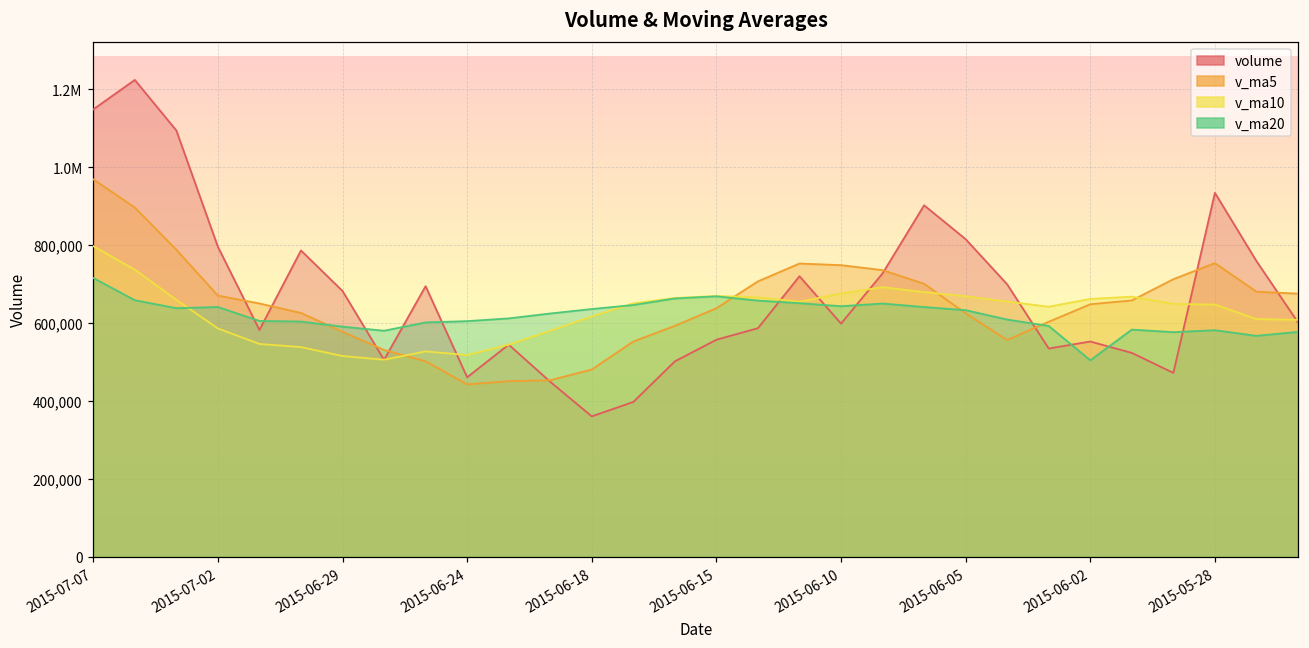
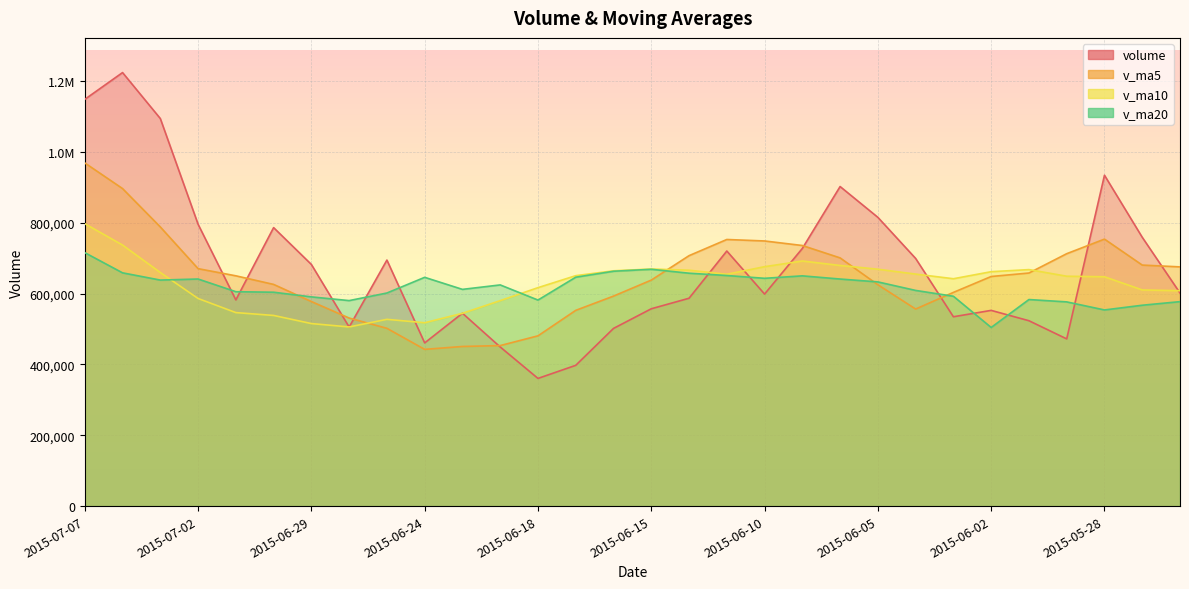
v_ma20, 2015-06-24: 600,000 -> 650,000
v_ma20, 2015-06-18: 640,000 -> 580,000
v_ma20, 2015-05-28: 580,000 -> 550,000
